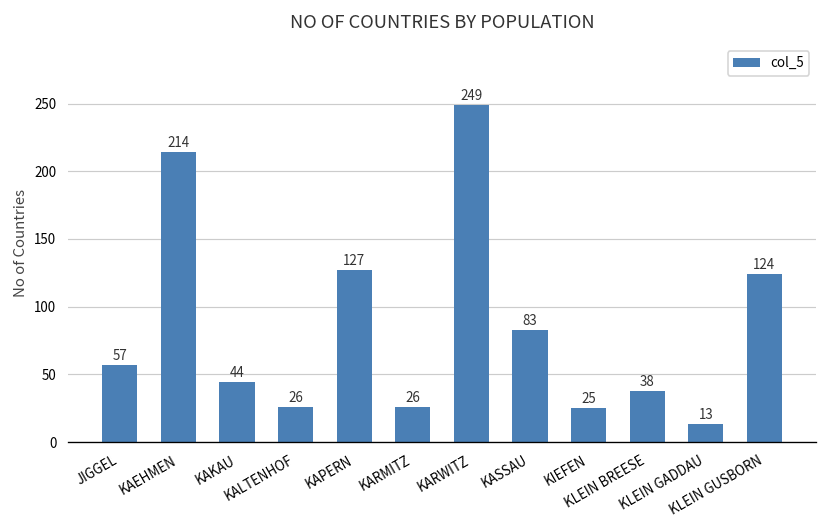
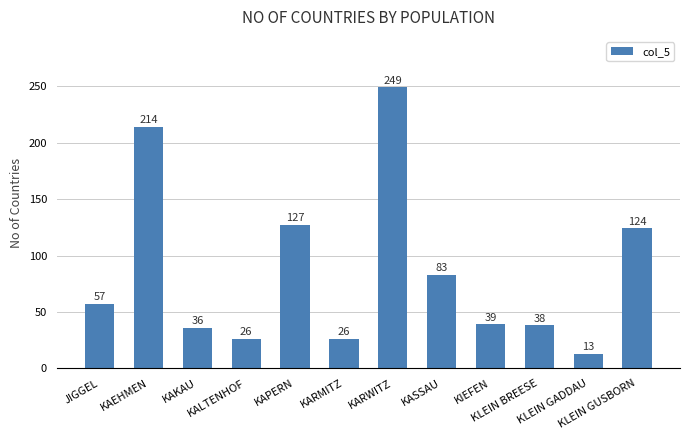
KAKAU: 44 -> 36
KIEFEN: 25 -> 39
